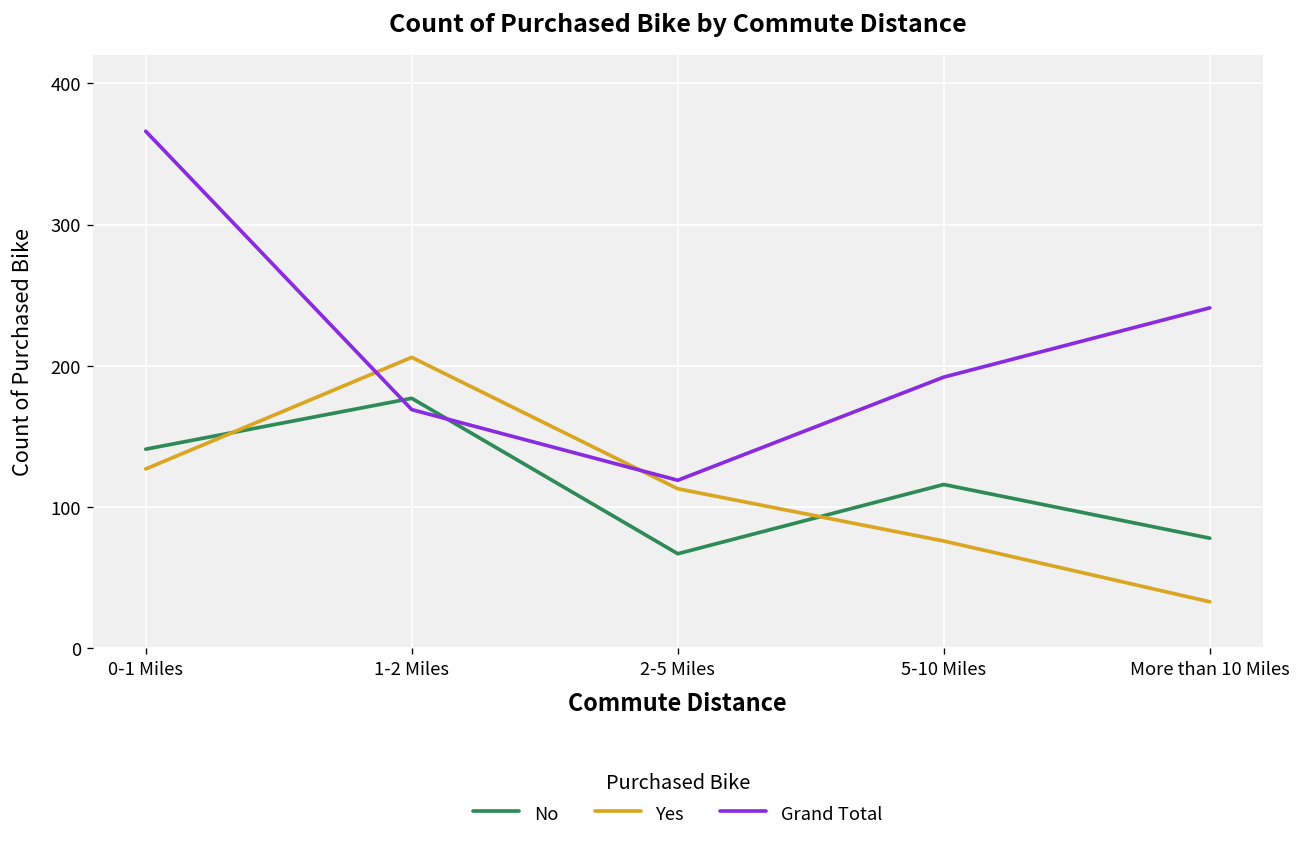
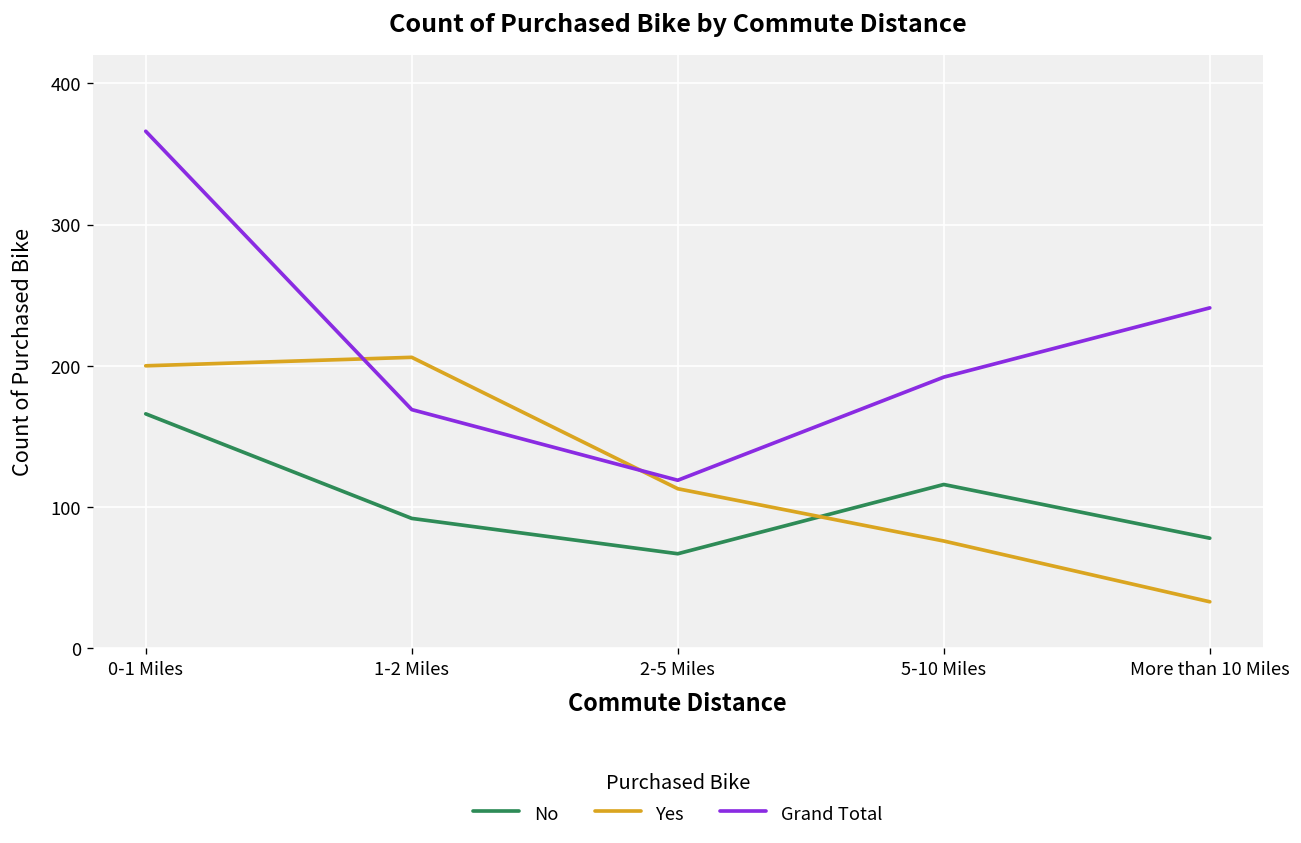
No, 0-1 Miles: 141 -> 166
Yes, 0-1 Miles: 127 -> 200
No, 1-2 Miles: 177 -> 92
